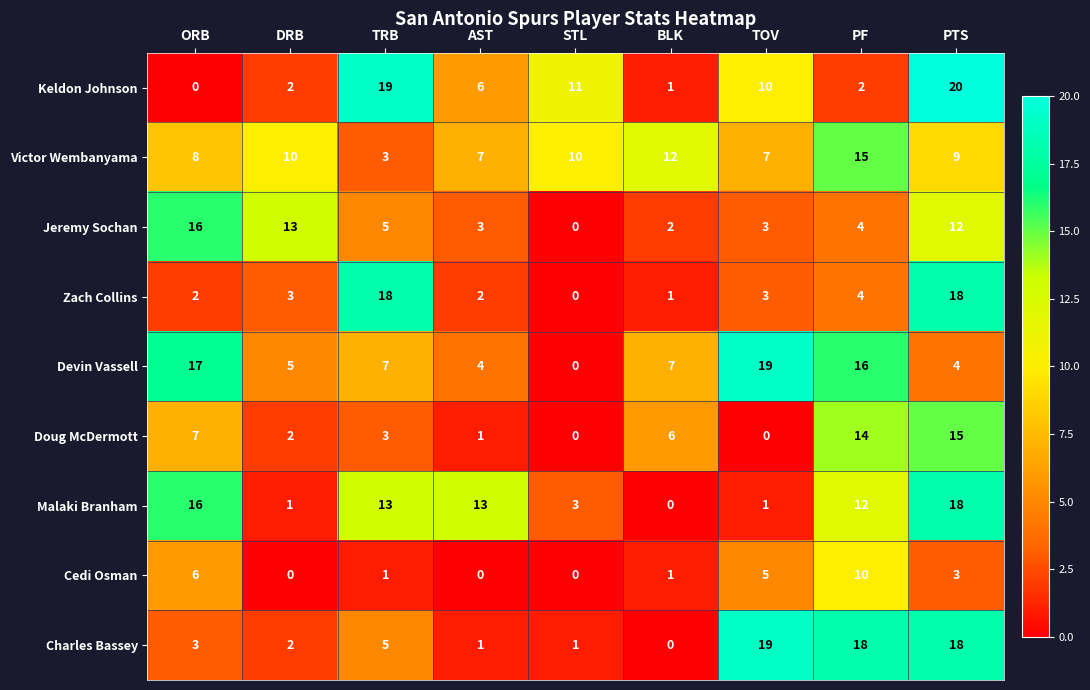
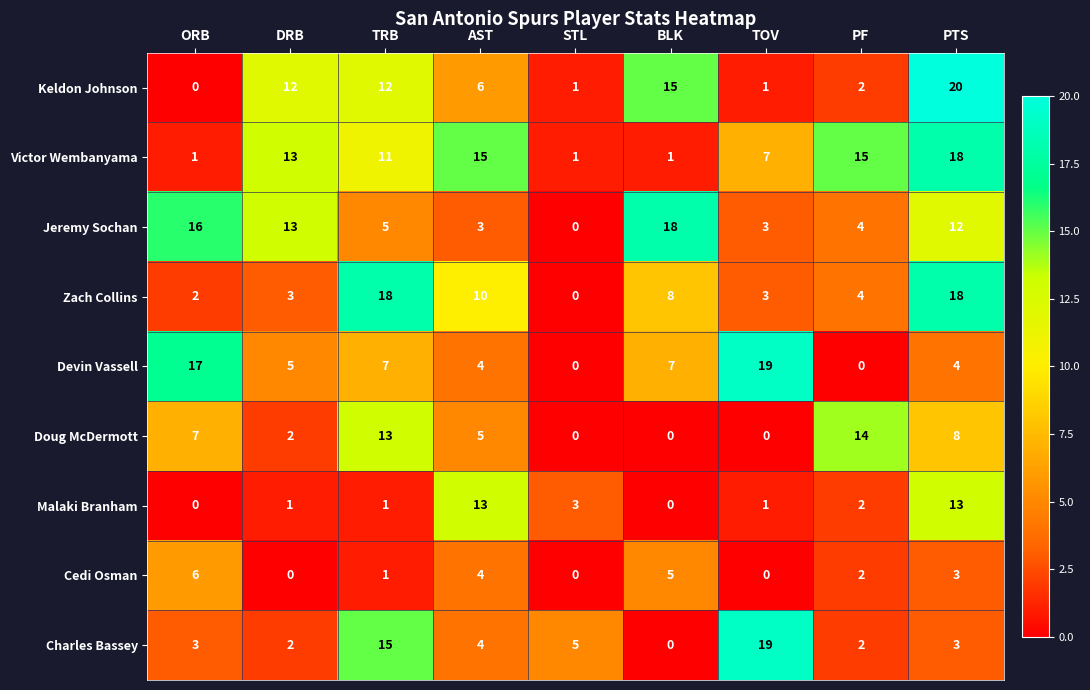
Keldon Johnson, DRB: 2 -> 12
Keldon Johnson, TRB: 19 -> 12
Keldon Johnson, STL: 11 -> 1
Keldon Johnson, BLK: 1 -> 15
Keldon Johnson, TOV: 10 -> 1
Victor Wembanyama, ORB: 8 -> 1
Victor Wembanyama, DRB: 10 -> 13
Victor Wembanyama, TRB: 3 -> 11
Victor Wembanyama, AST: 7 -> 15
Victor Wembanyama, STL: 10 -> 1
Victor Wembanyama, BLK: 12 -> 1
Victor Wembanyama, PTS: 9 -> 18
Jeremy Sochan, BLK: 2 -> 18
Zach Collins, AST: 2 -> 10
Zach Collins, BLK: 1 -> 8
Devin Vassell, PF: 16 -> 0
Doug McDermott, TRB: 3 -> 13
Doug McDermott, AST: 1 -> 5
Doug McDermott, BLK: 6 -> 0
Doug McDermott, PTS: 15 -> 8
Malaki Branham, ORB: 16 -> 0
Malaki Branham, TRB: 13 -> 1
Malaki Branham, PF: 12 -> 2
Malaki Branham, PTS: 18 -> 13
Cedi Osman, AST: 0 -> 4
Cedi Osman, BLK: 1 -> 5
Cedi Osman, TOV: 5 -> 0
Cedi Osman, PF: 10 -> 2
Charles Bassey, TRB: 5 -> 15
Charles Bassey, AST: 1 -> 4
Charles Bassey, STL: 1 -> 5
Charles Bassey, PF: 18 -> 2
Charles Bassey, PTS: 18 -> 3
